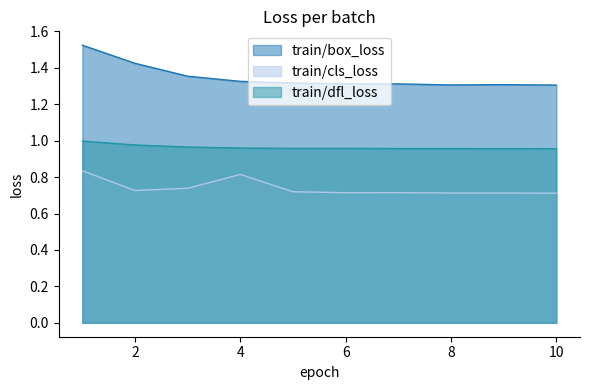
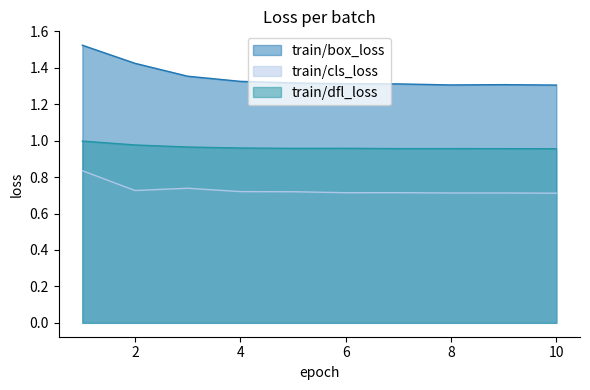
train/cls_loss, 4: 0.81 -> 0.72
